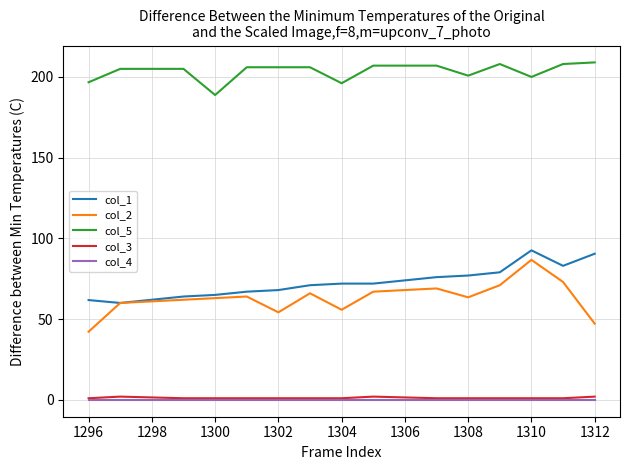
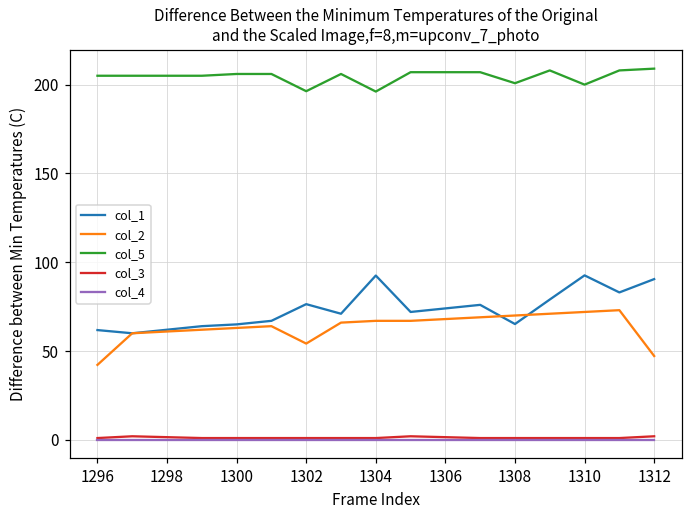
col_5, 1296: 197 -> 205
col_5, 1300: 189 -> 206
col_1, 1302: 68 -> 76
col_5, 1302: 206 -> 196
col_1, 1304: 72 -> 93
col_2, 1304: 56 -> 67
col_1, 1308: 77 -> 65
col_2, 1308: 64 -> 70
col_2, 1310: 87 -> 72
